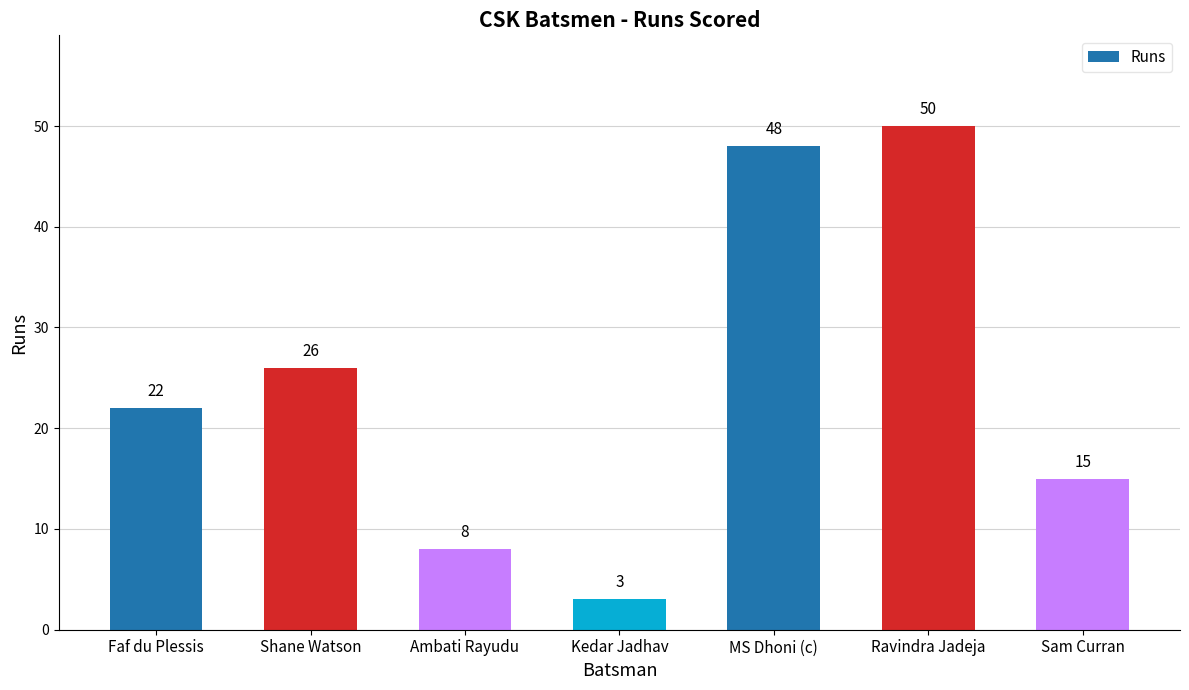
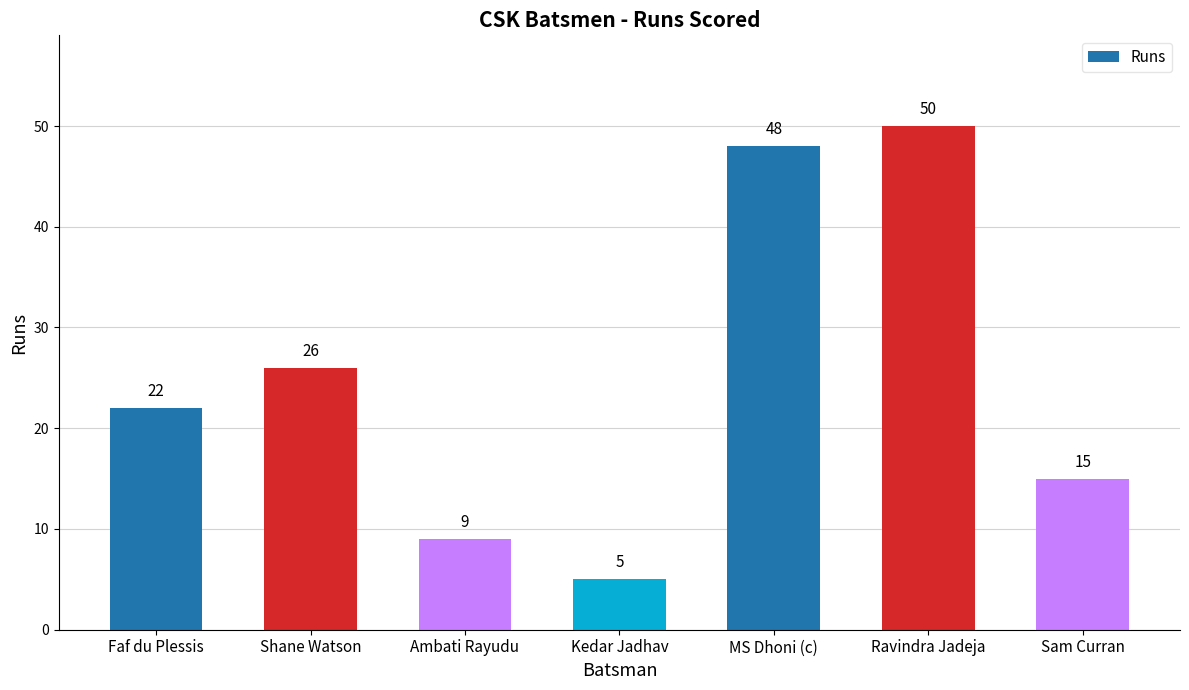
Ambati Rayudu: 8 -> 9
Kedar Jadhav: 3 -> 5
